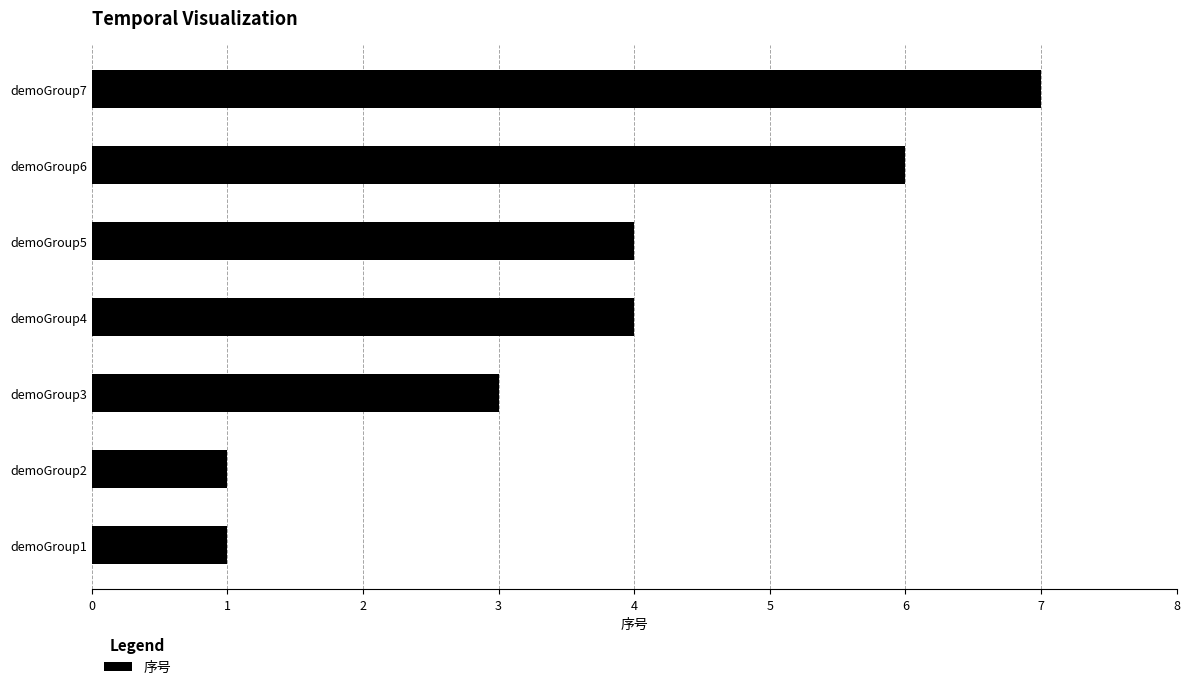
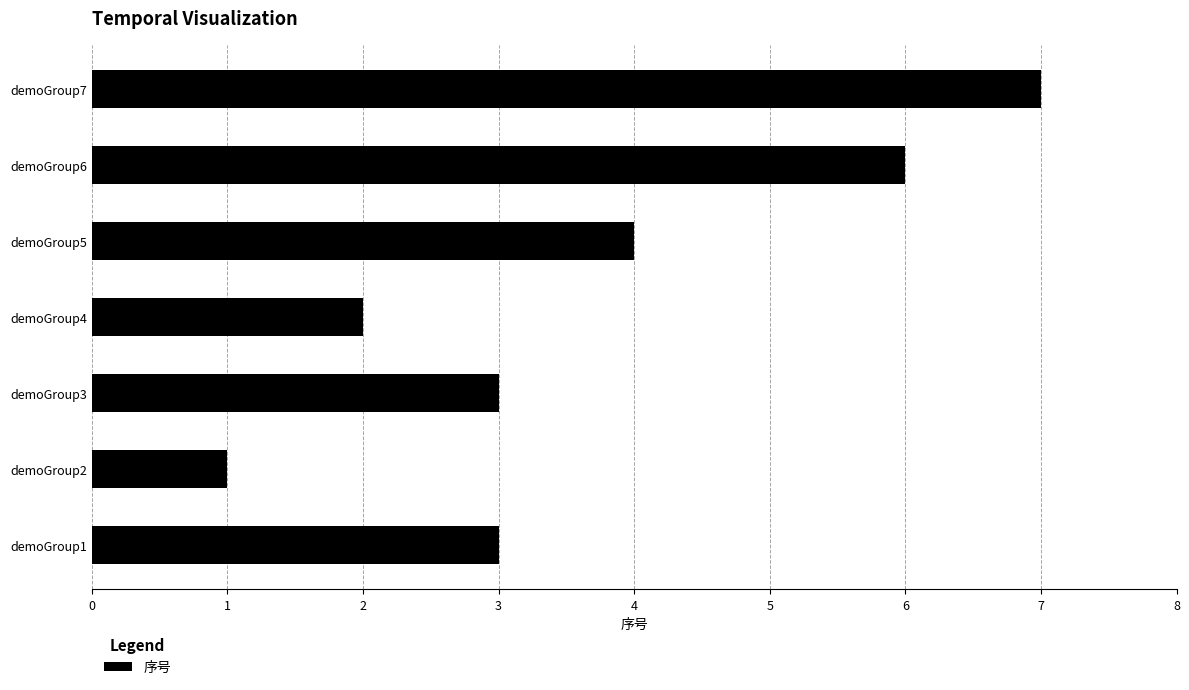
demoGroup4: 4 -> 2
demoGroup1: 1 -> 3
